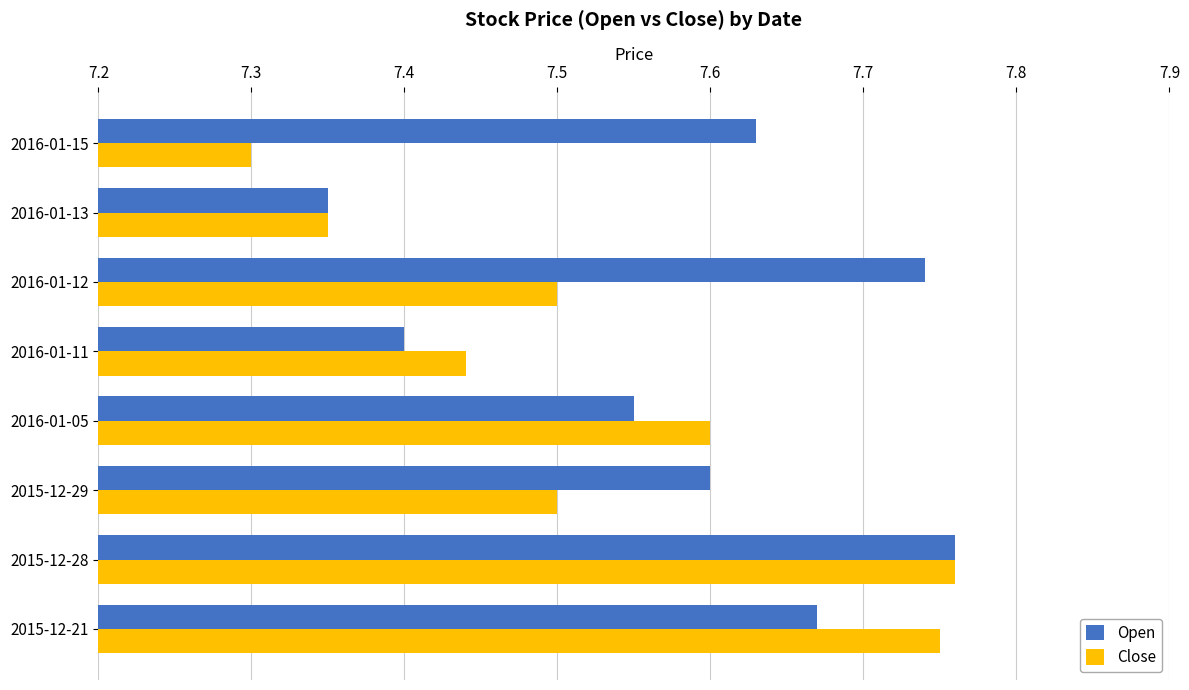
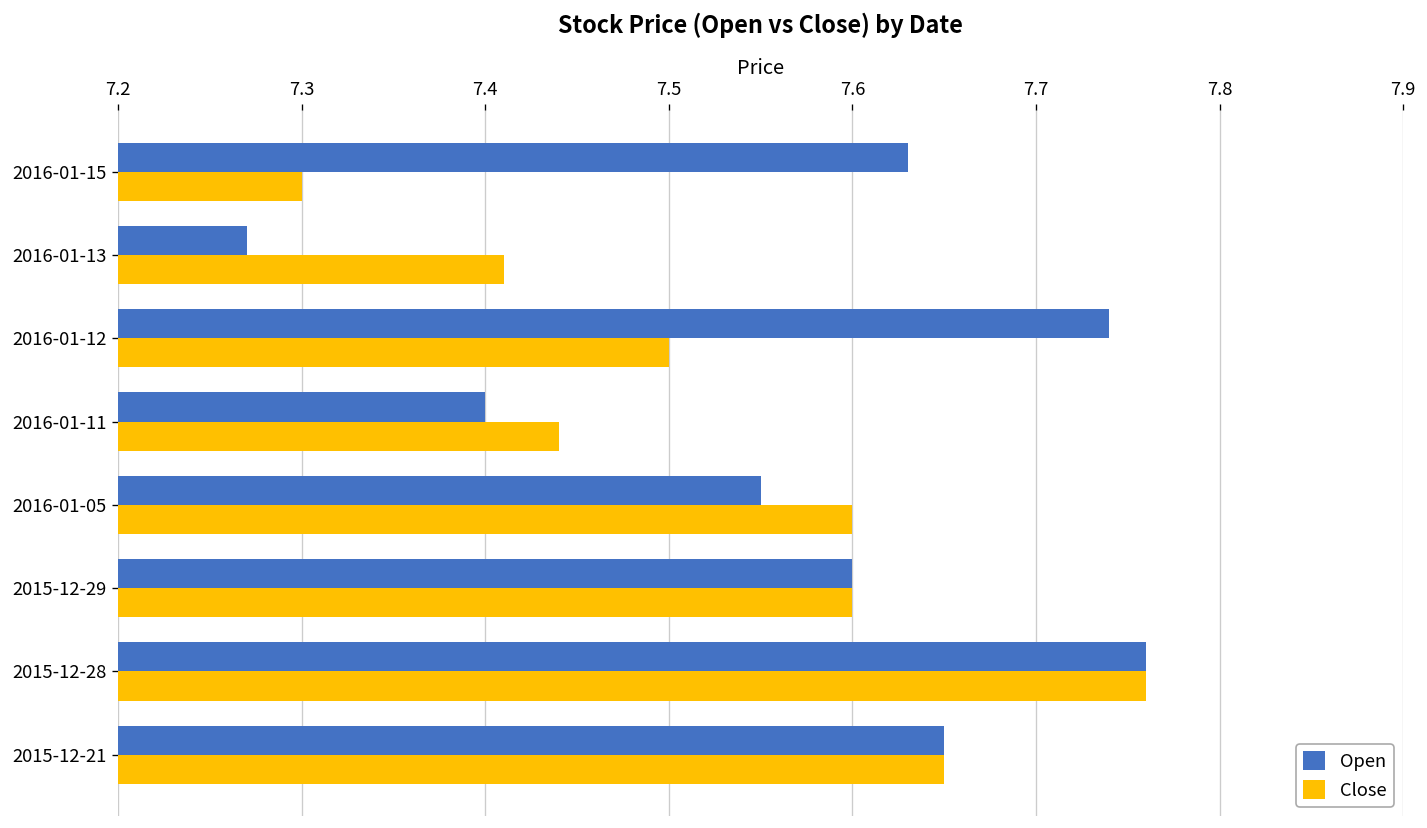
Open, 2016-01-13: 7.35 -> 7.27
Close, 2016-01-13: 7.35 -> 7.41
Close, 2015-12-29: 7.5 -> 7.6
Open, 2015-12-21: 7.67 -> 7.65
Close, 2015-12-21: 7.75 -> 7.65
